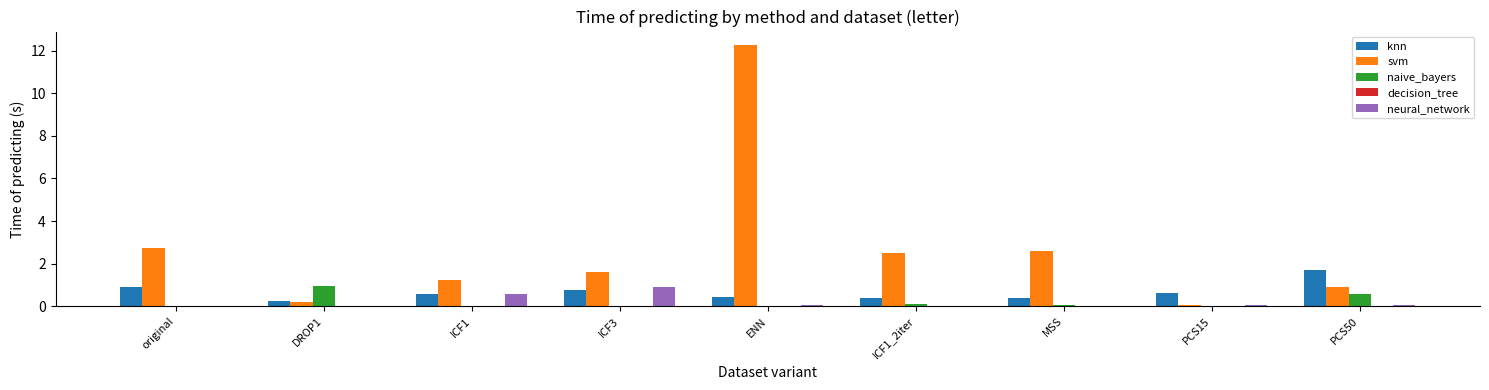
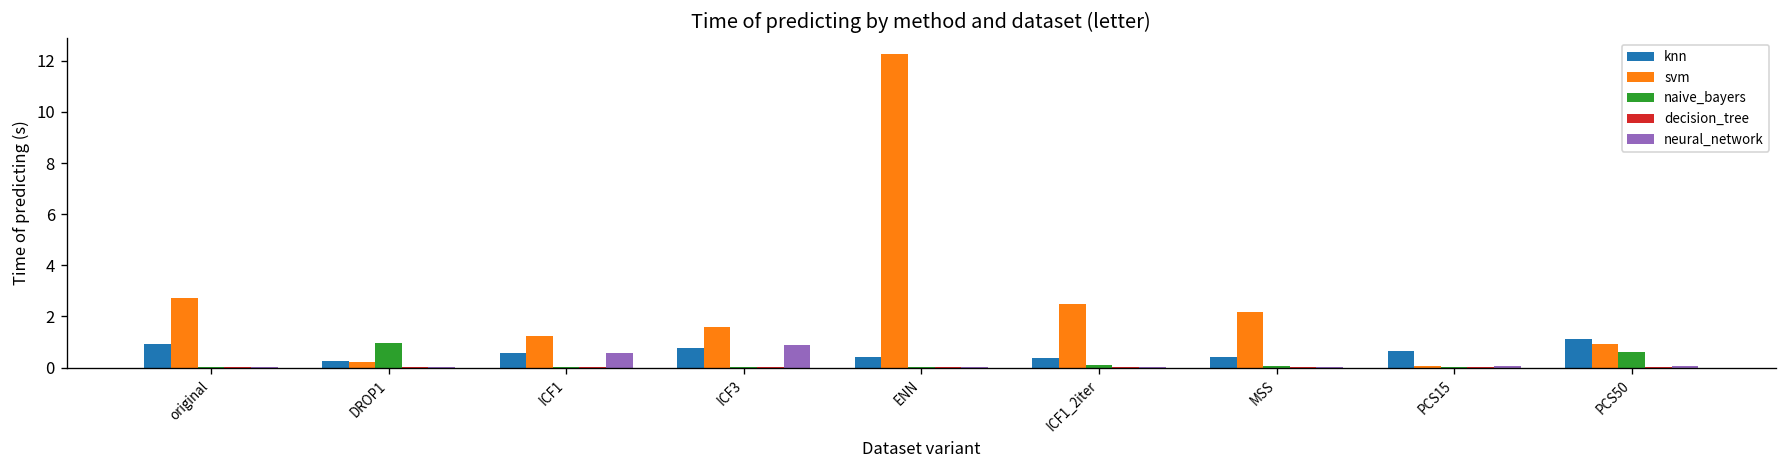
svm, MSS: 2.6 -> 2.2
knn, PCS50: 1.7 -> 1.1
